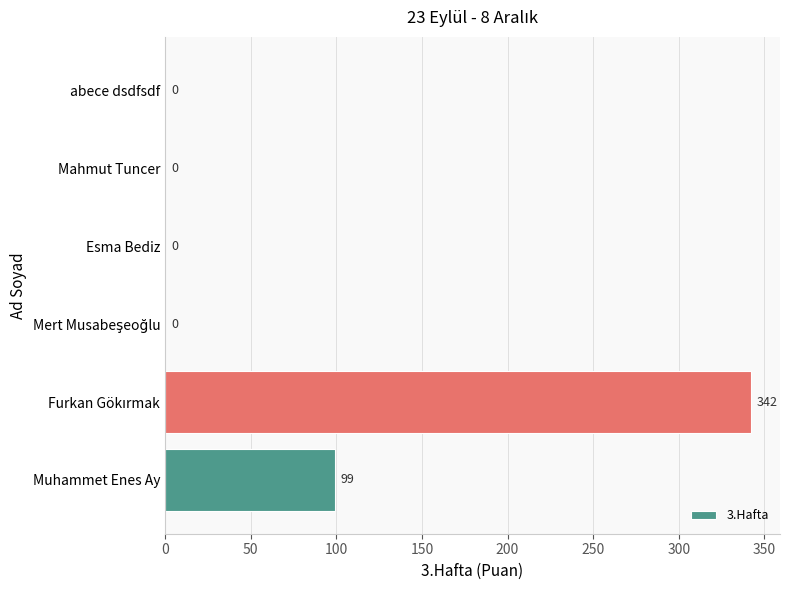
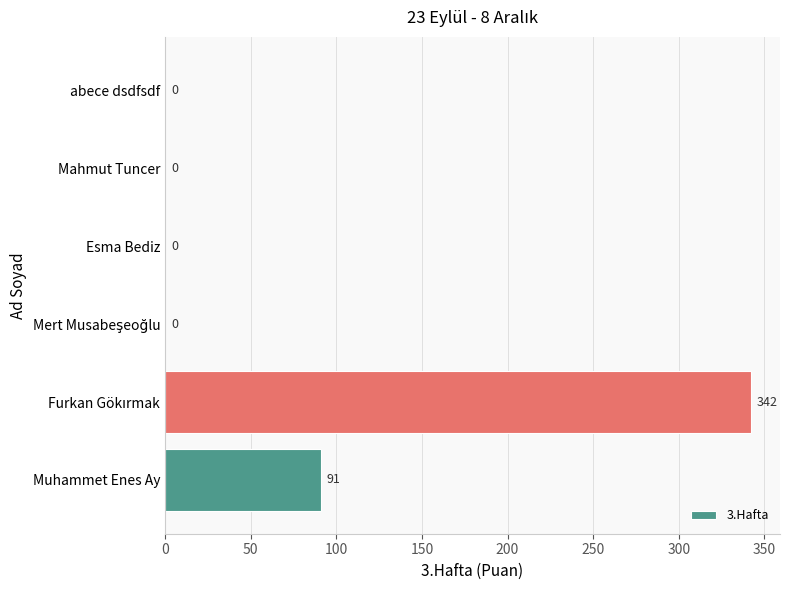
Muhammet Enes Ay: 99 -> 91
